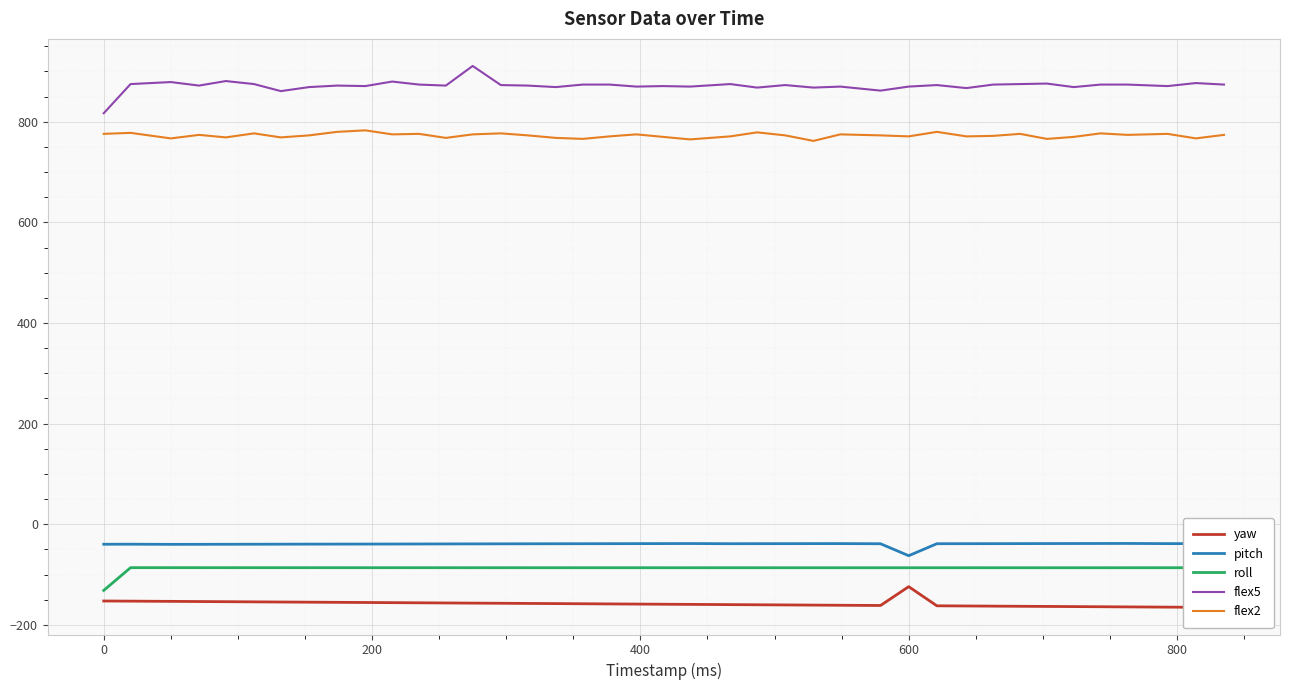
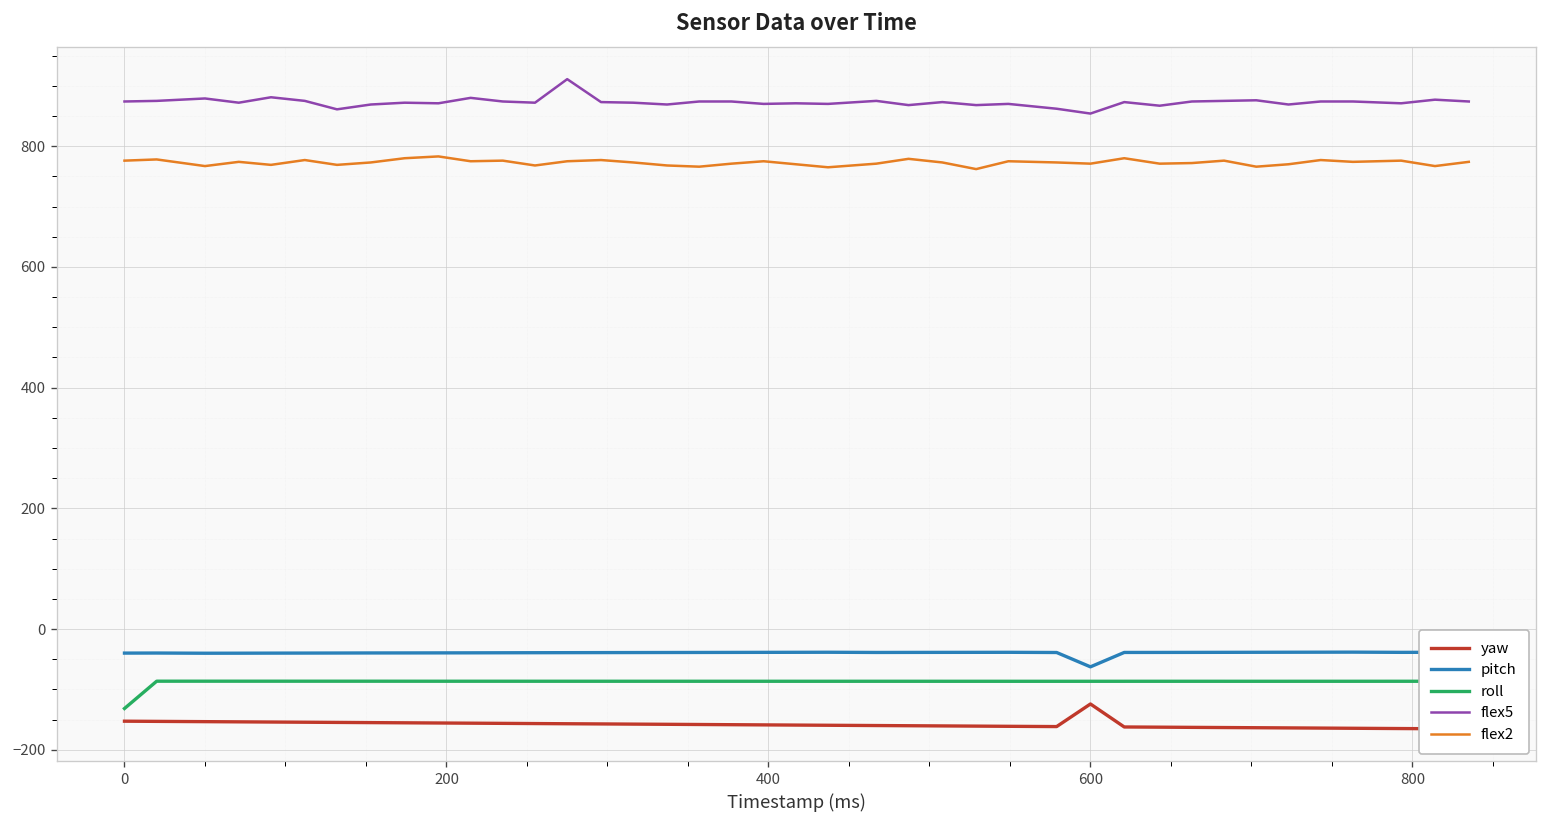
flex5, 0: 820 -> 870
flex5, 600: 870 -> 850
